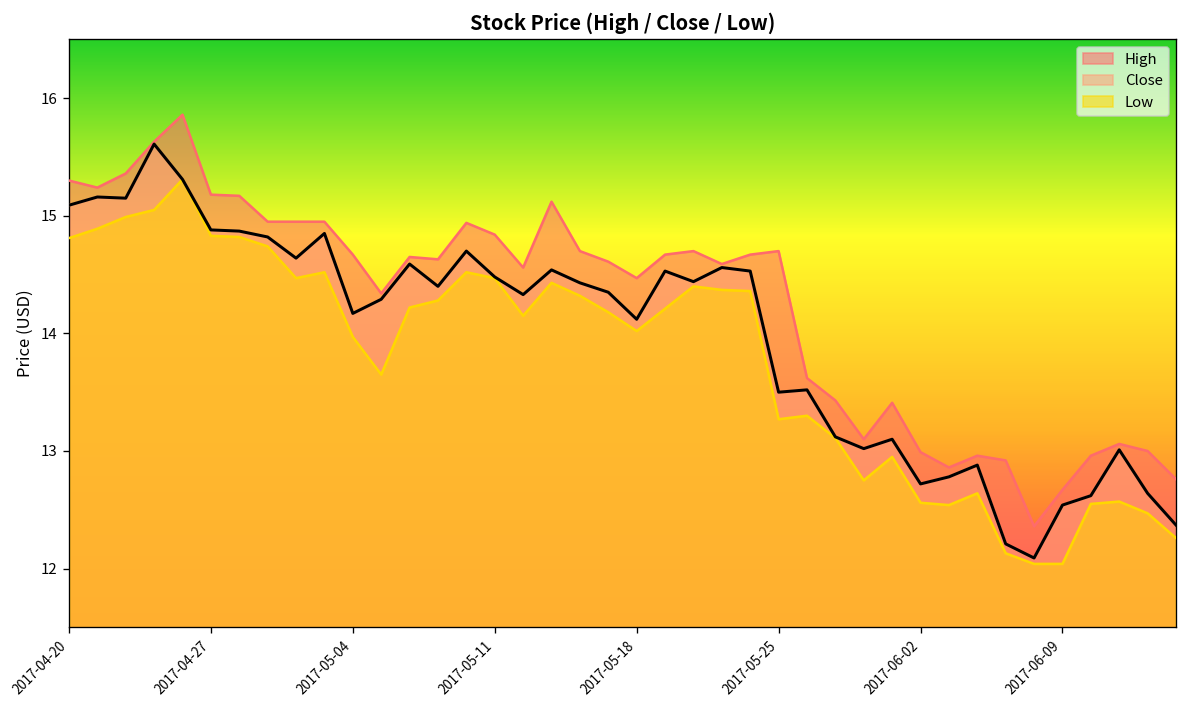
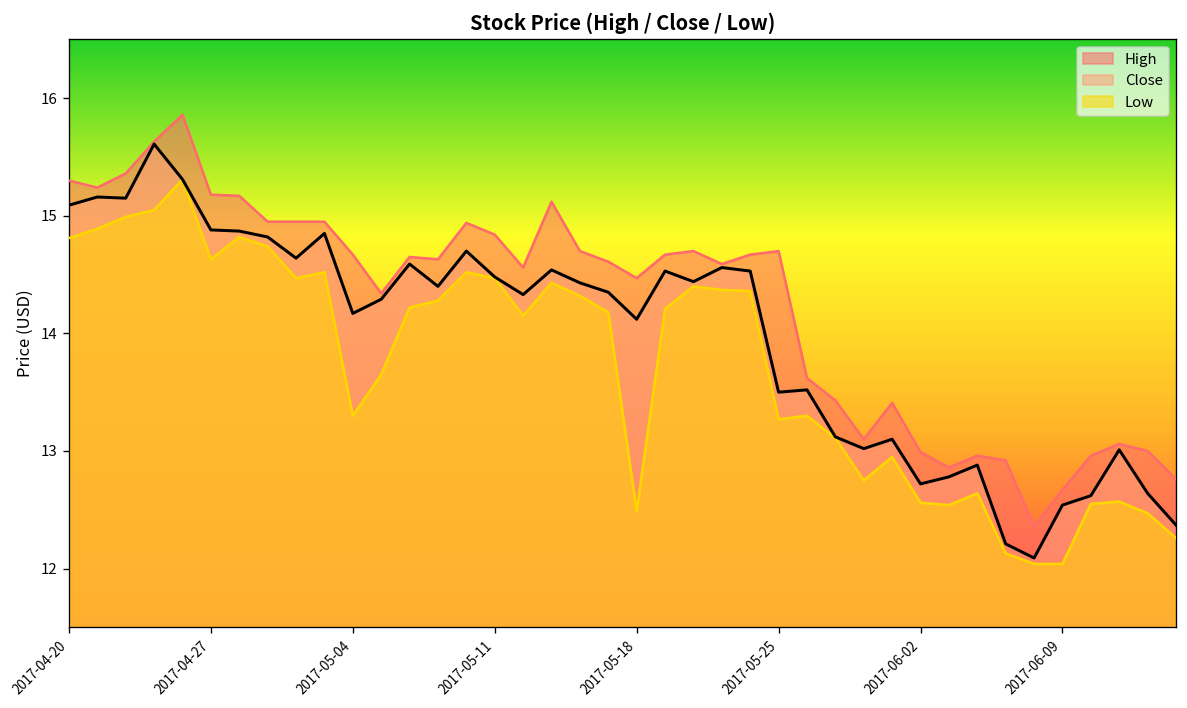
Low, 2017-04-27: 14.8 -> 14.6
Low, 2017-05-04: 14.0 -> 13.3
Low, 2017-05-18: 14.0 -> 12.5
